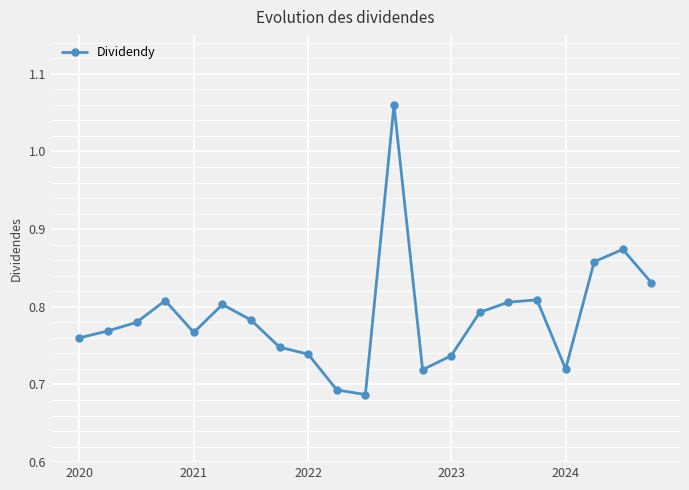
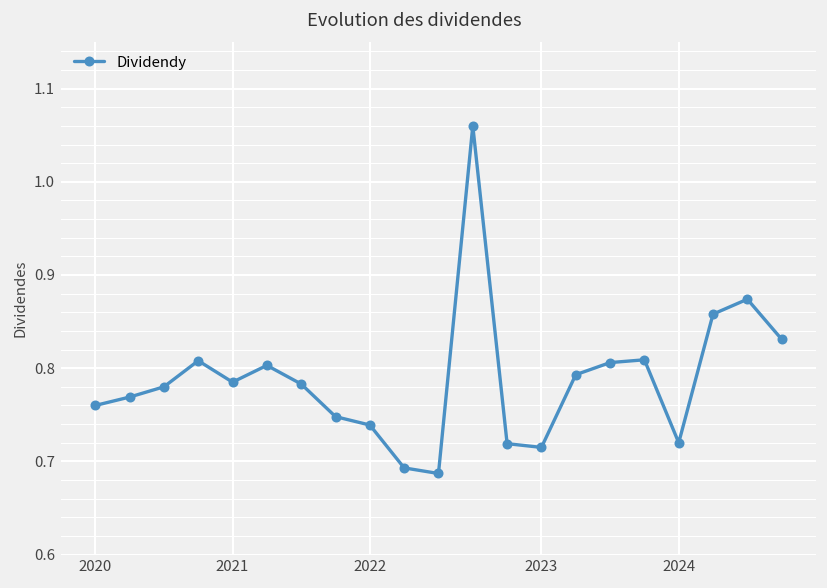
2021: 0.77 -> 0.79
2023: 0.74 -> 0.72
